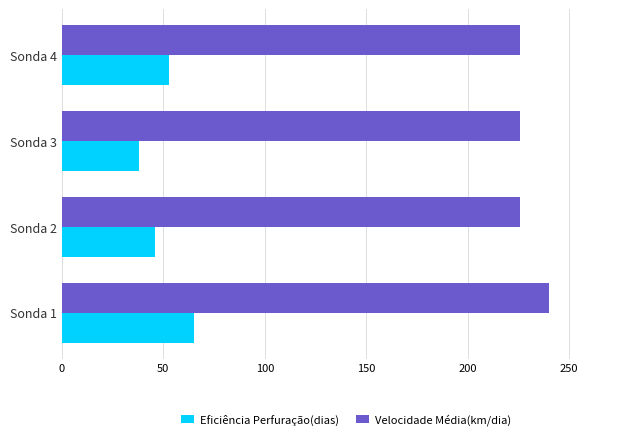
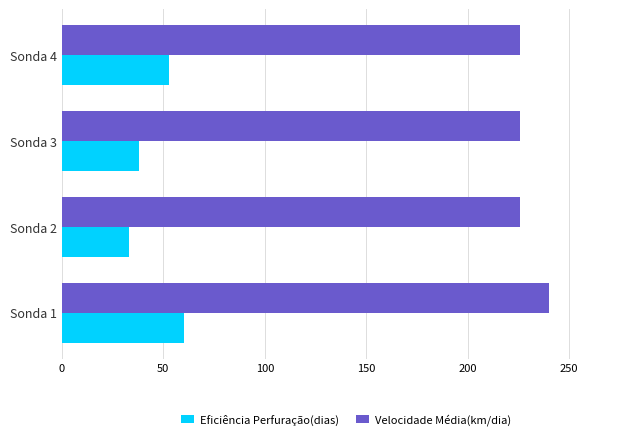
Eficiência Perfuração(dias), Sonda 2: 46 -> 33
Eficiência Perfuração(dias), Sonda 1: 65 -> 60
